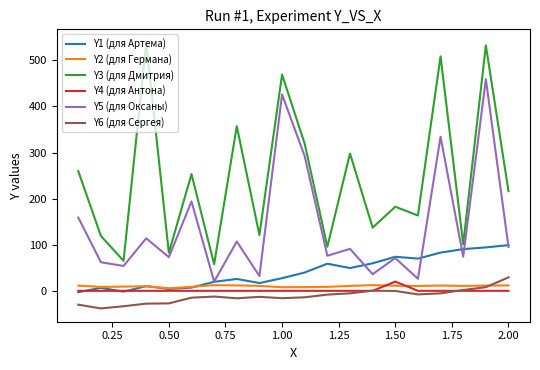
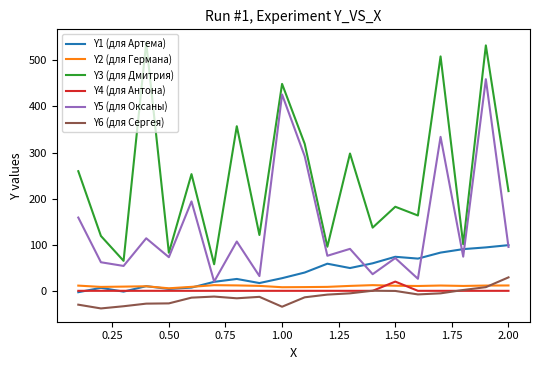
Y3 (для Дмитрия), 1.00: 470 -> 450
Y6 (для Сергея), 1.00: -20 -> -30
